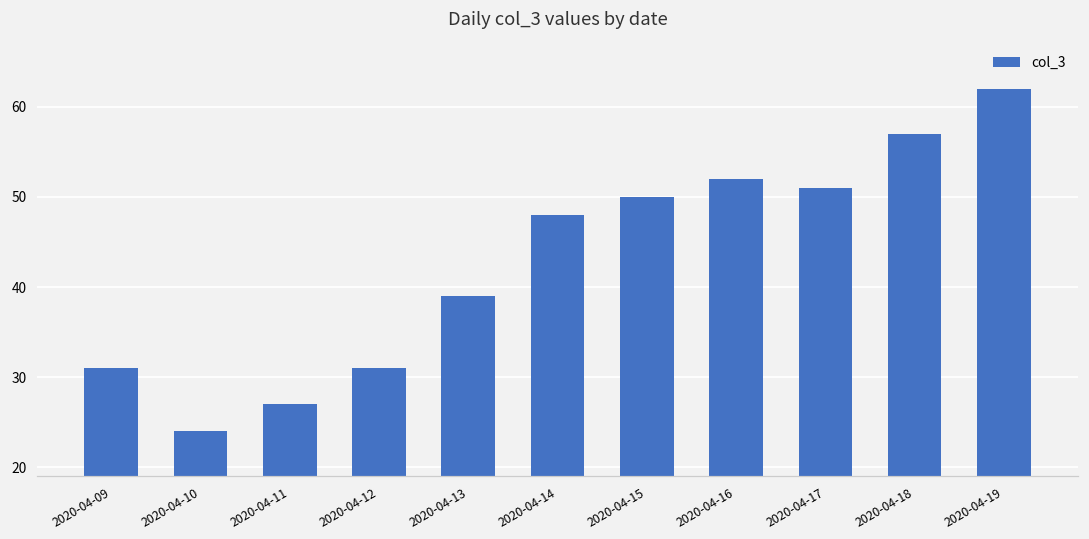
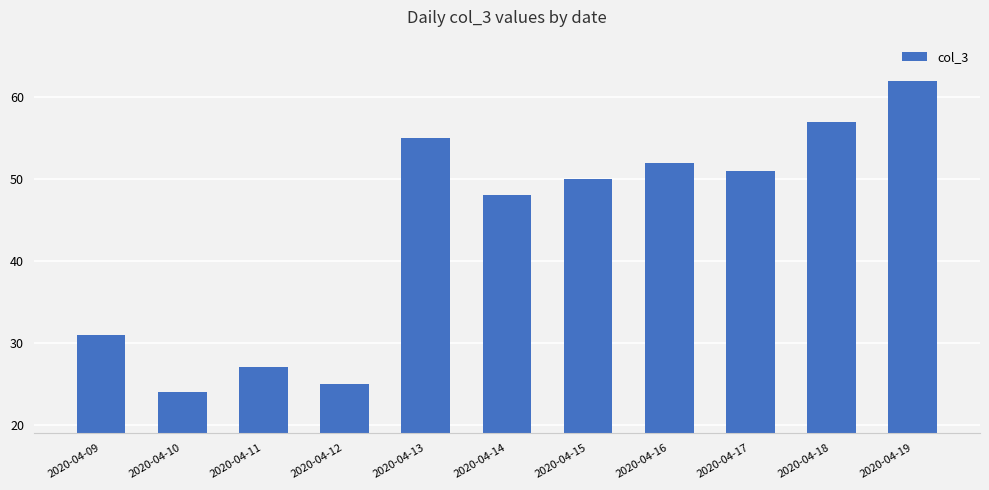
2020-04-12: 31 -> 25
2020-04-13: 39 -> 55
